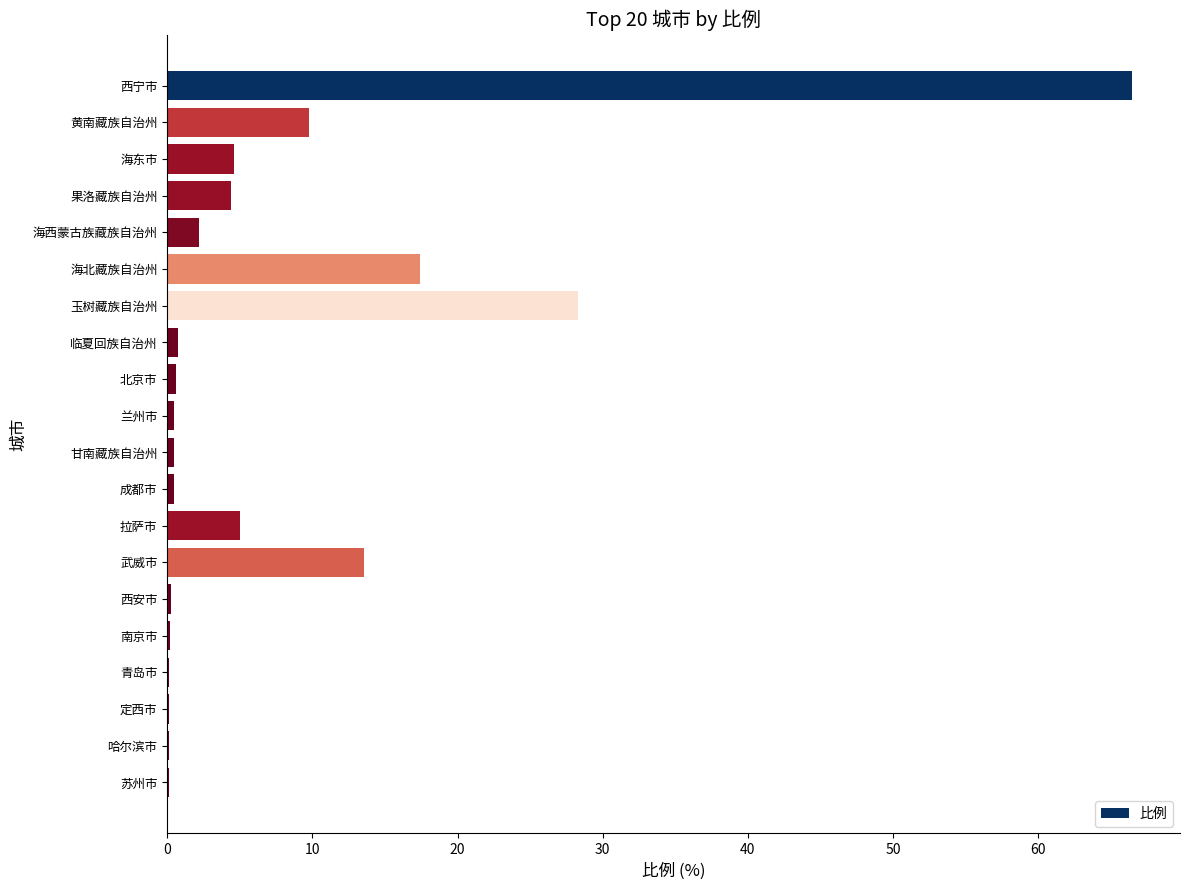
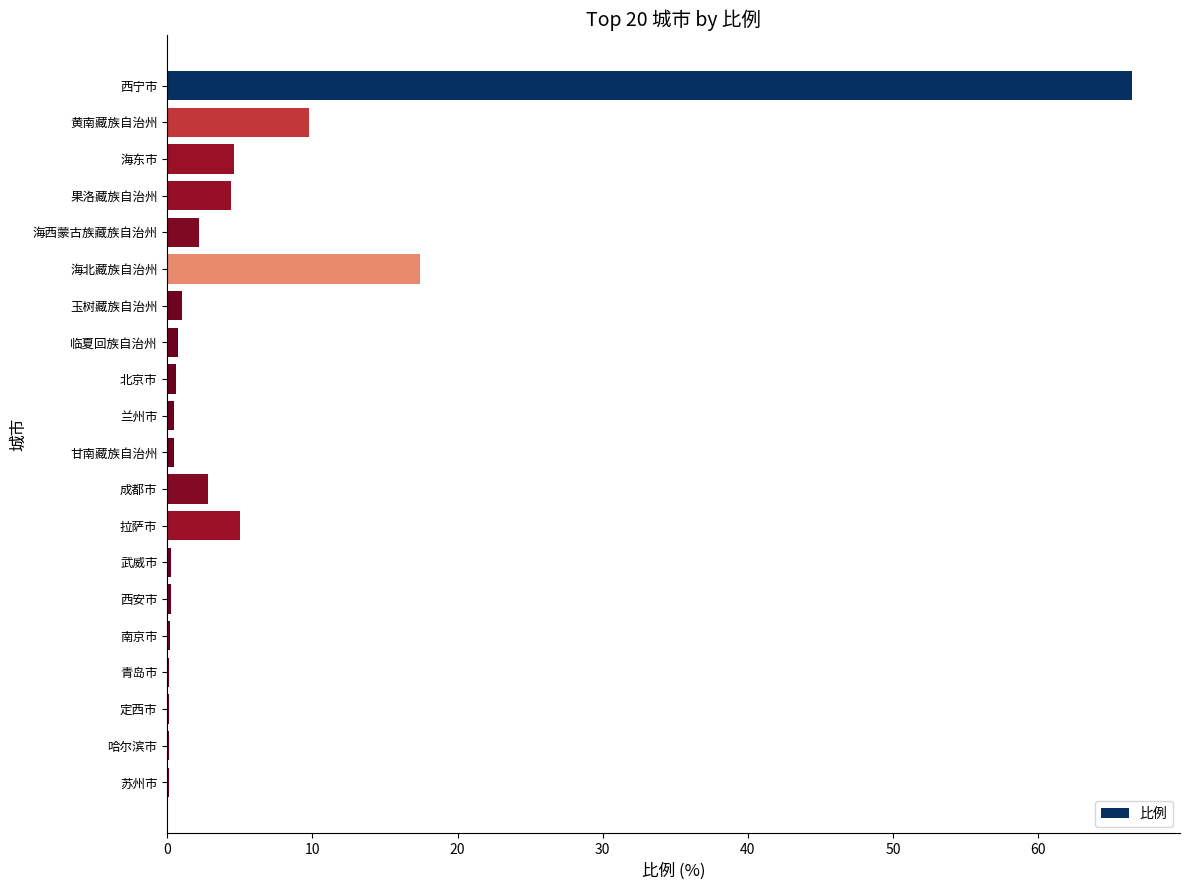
玉树藏族自治州: 28.3 -> 1.0
成都市: 0.4 -> 2.8
武威市: 13.5 -> 0.2
